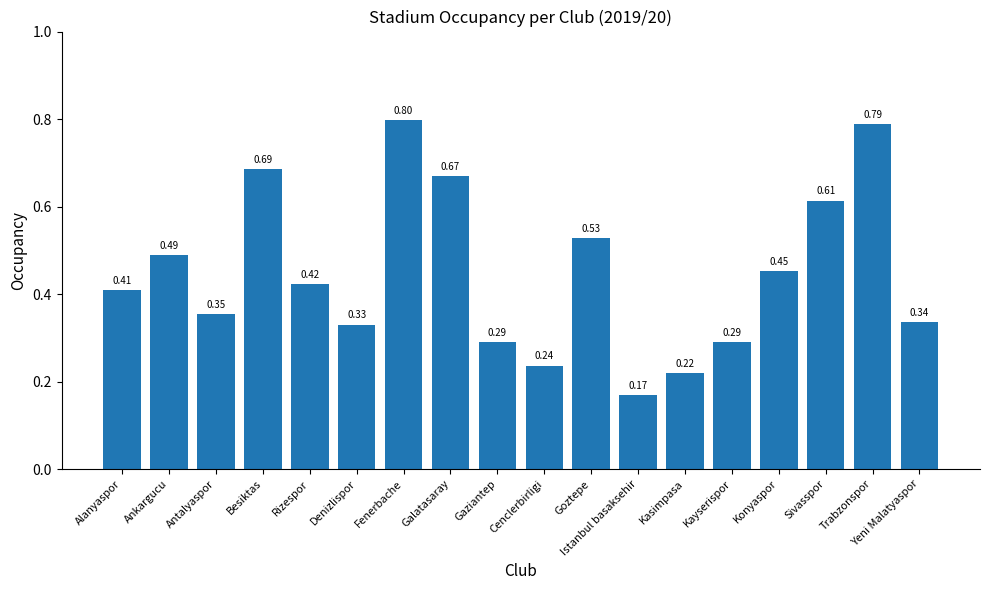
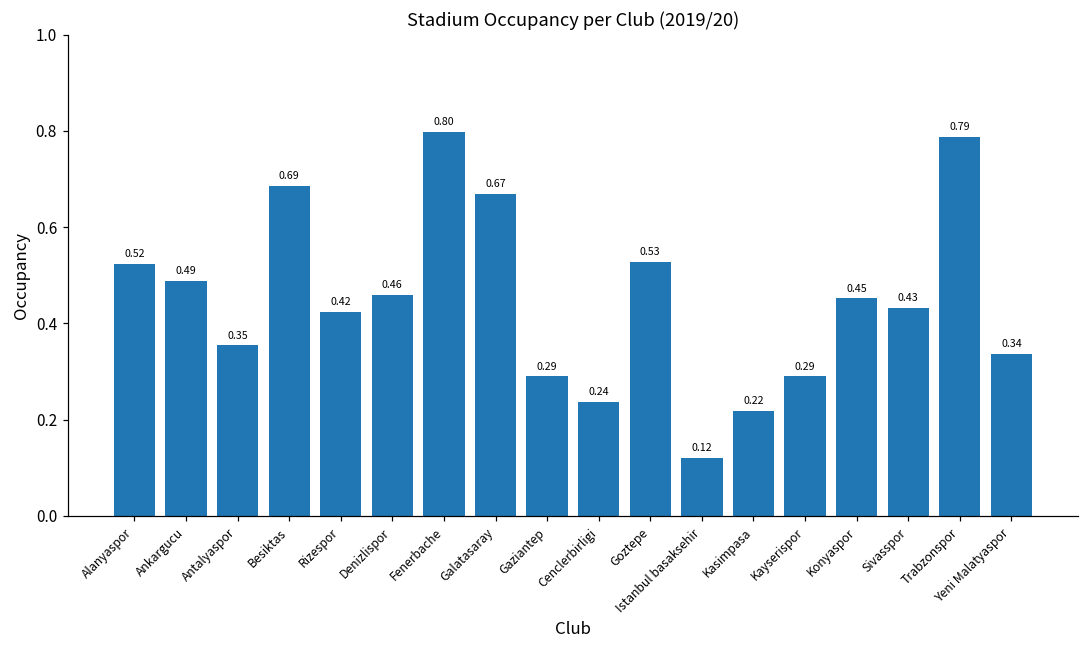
Alanyaspor: 0.41 -> 0.52
Denizlispor: 0.33 -> 0.46
Istanbul basaksehir: 0.17 -> 0.12
Sivasspor: 0.61 -> 0.43
